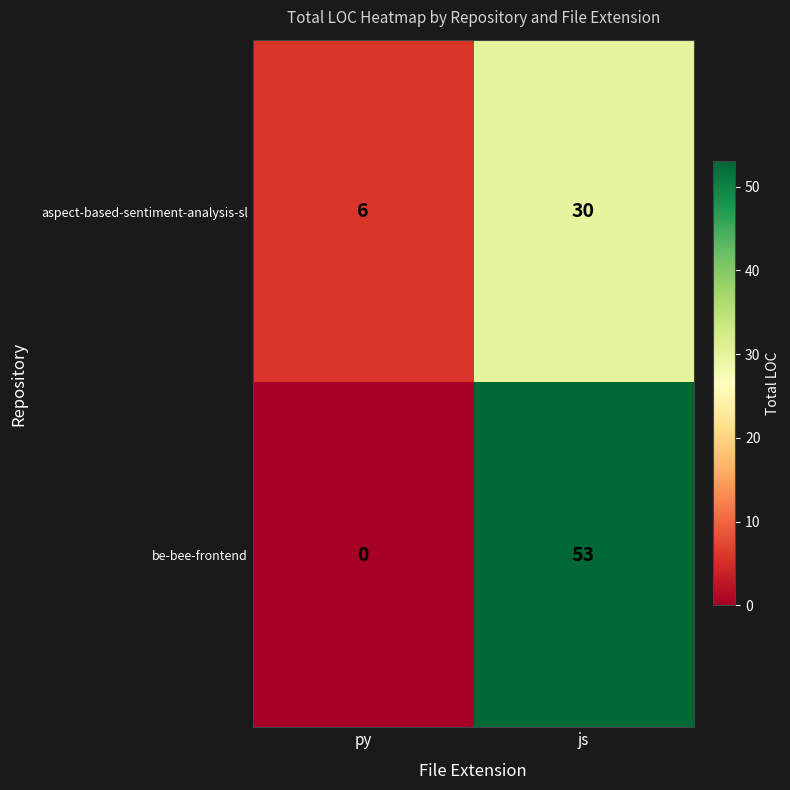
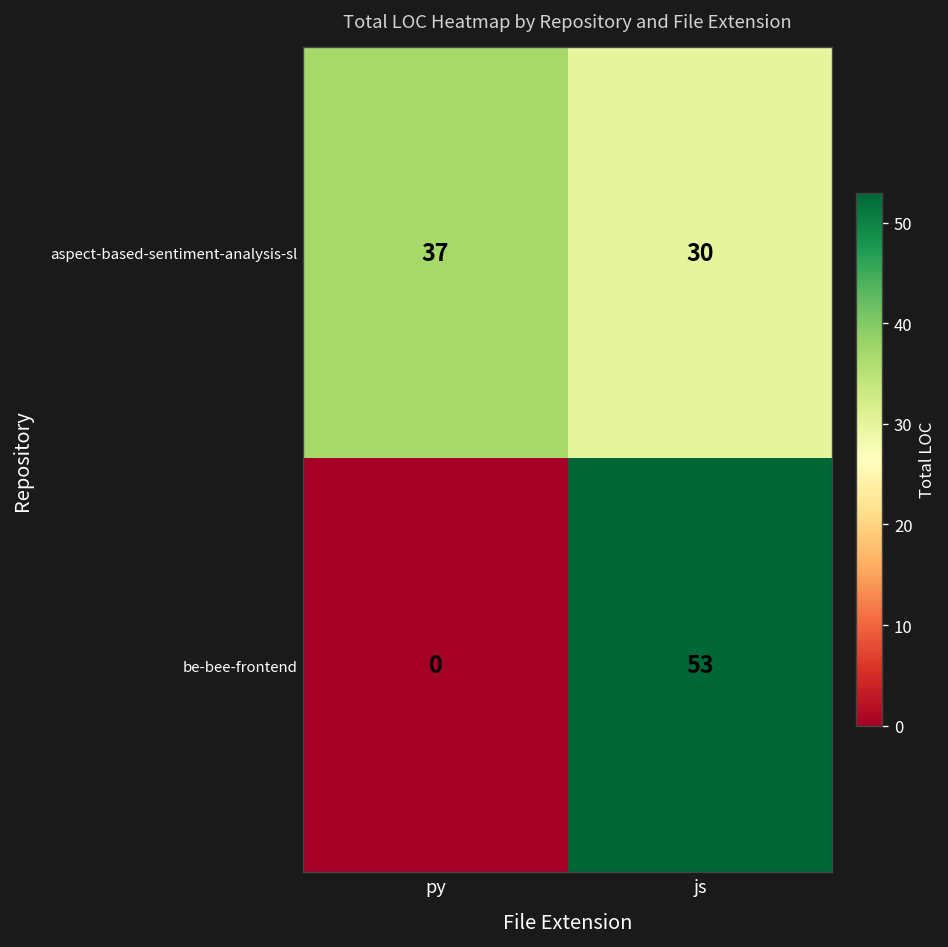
aspect-based-sentiment-analysis-sl, py: 6 -> 37
